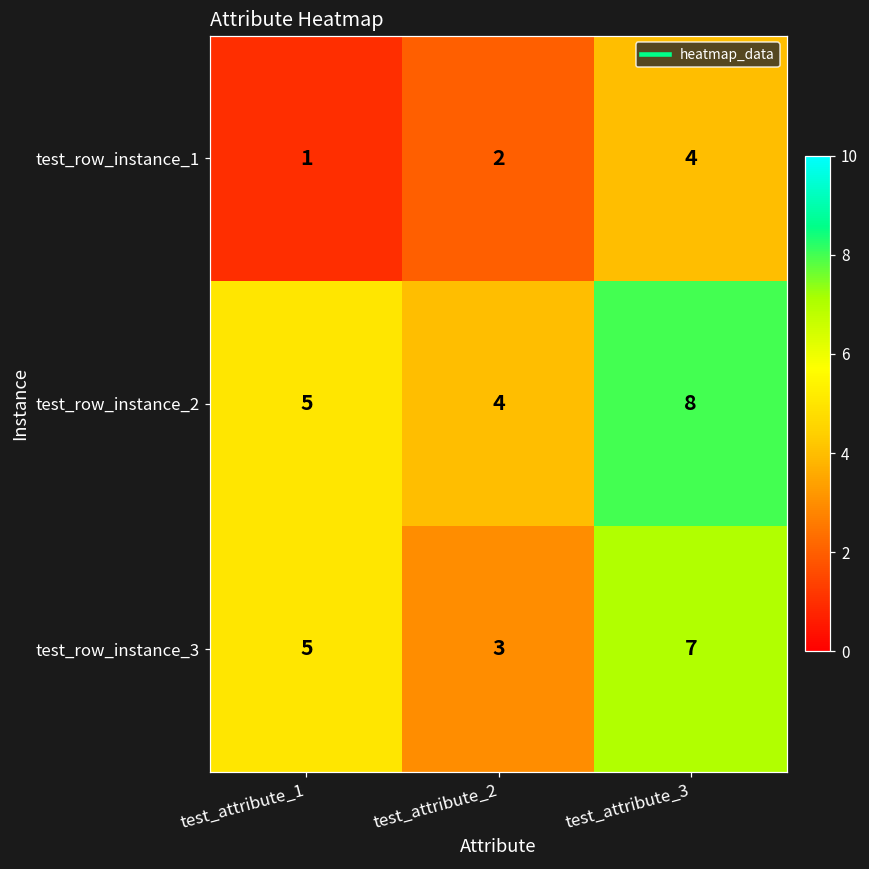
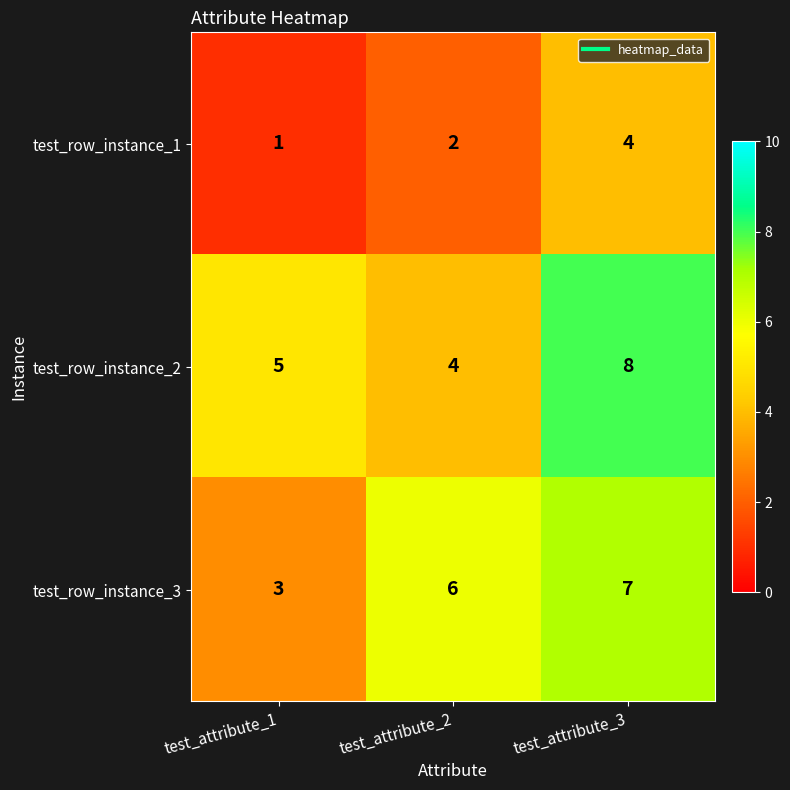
test_row_instance_3, test_attribute_1: 5 -> 3
test_row_instance_3, test_attribute_2: 3 -> 6
